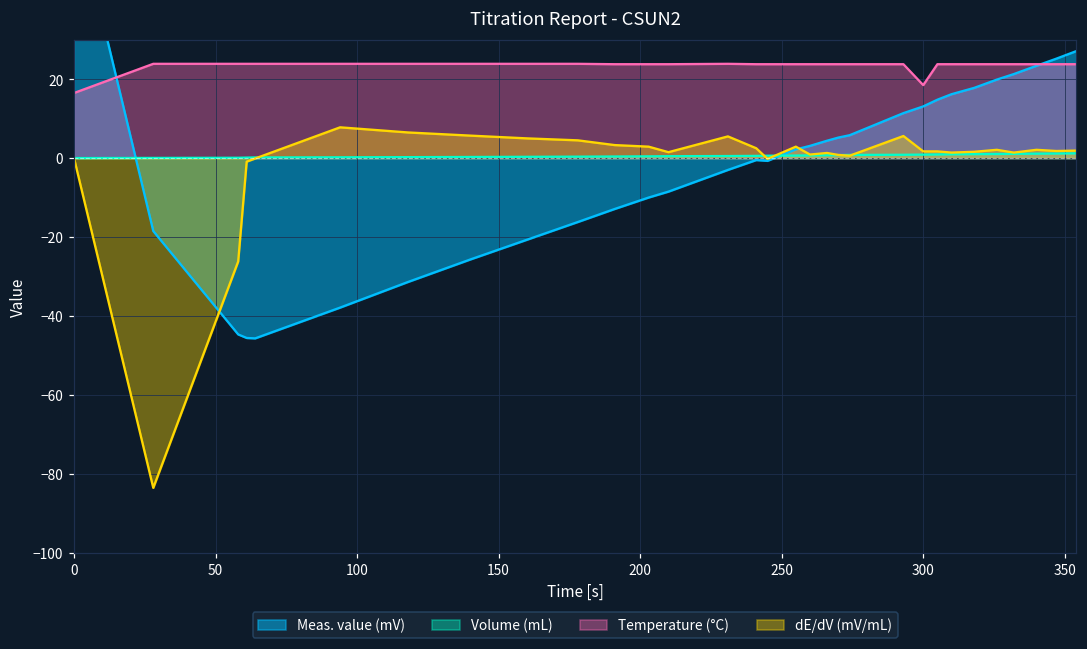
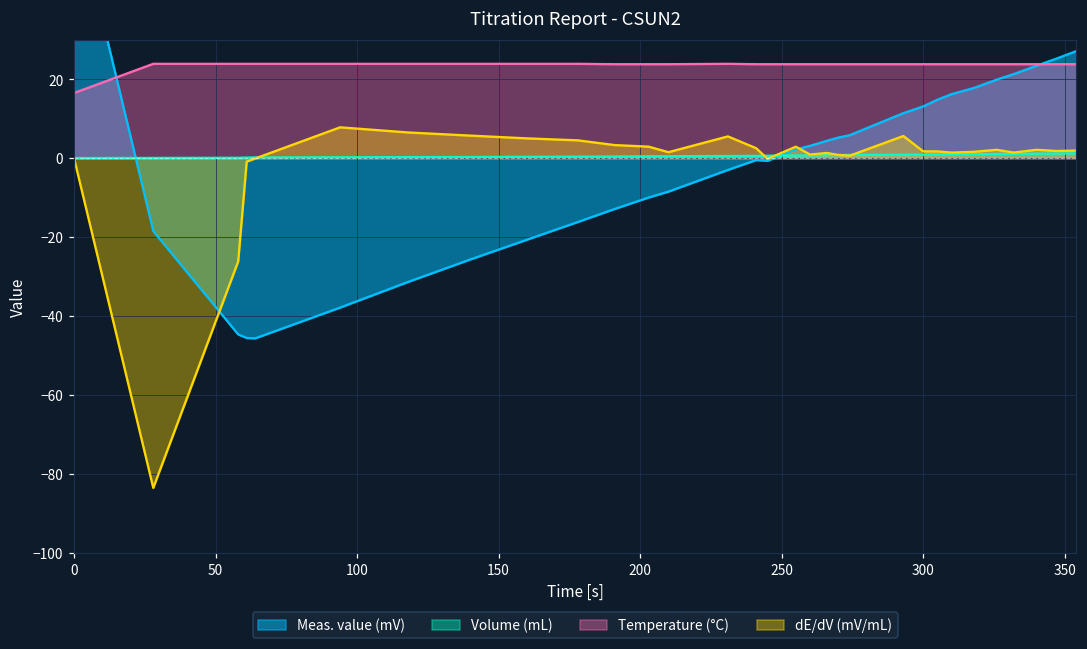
Temperature (°C), 300: 19 -> 24
